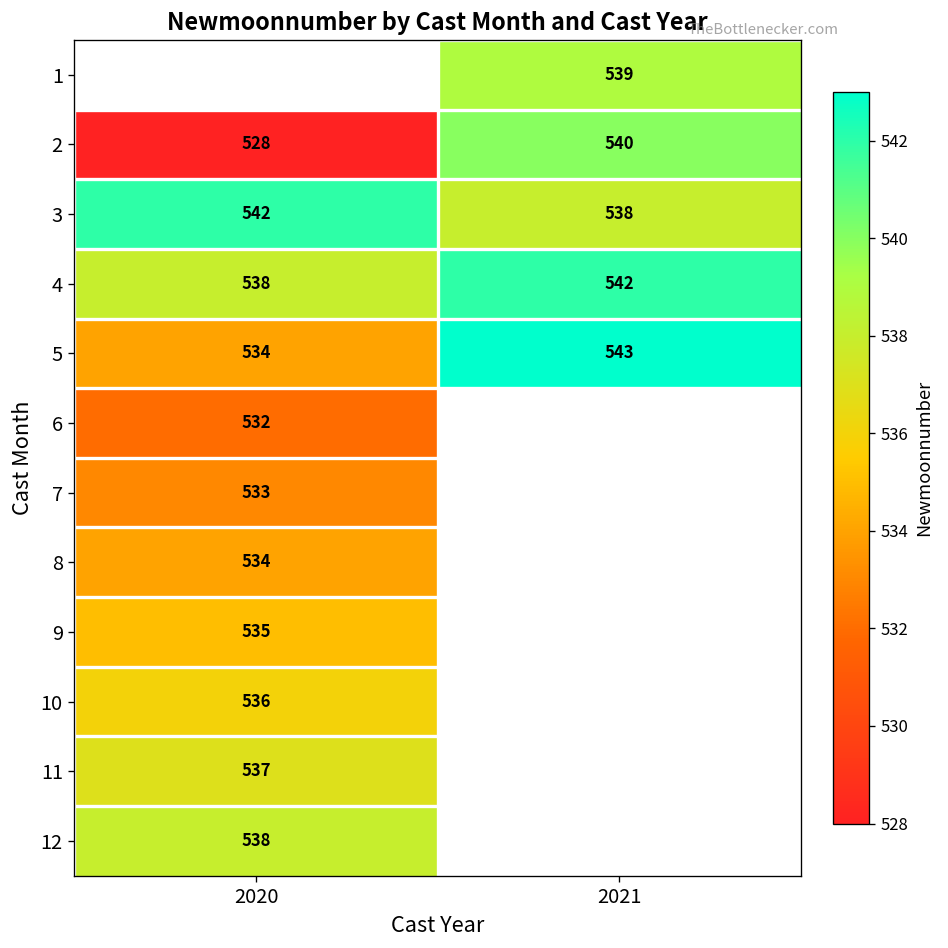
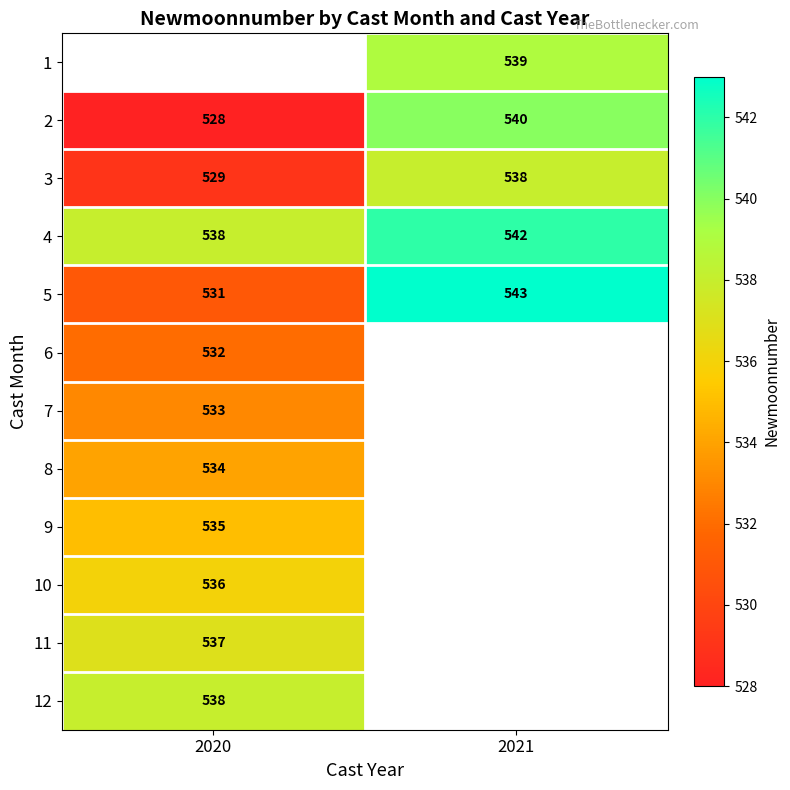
3, 2020: 542 -> 529
5, 2020: 534 -> 531
